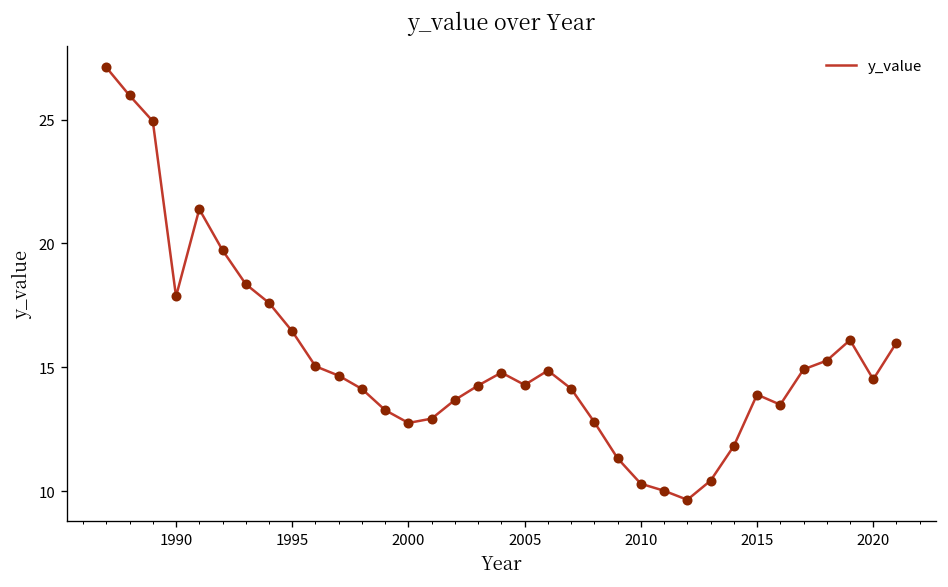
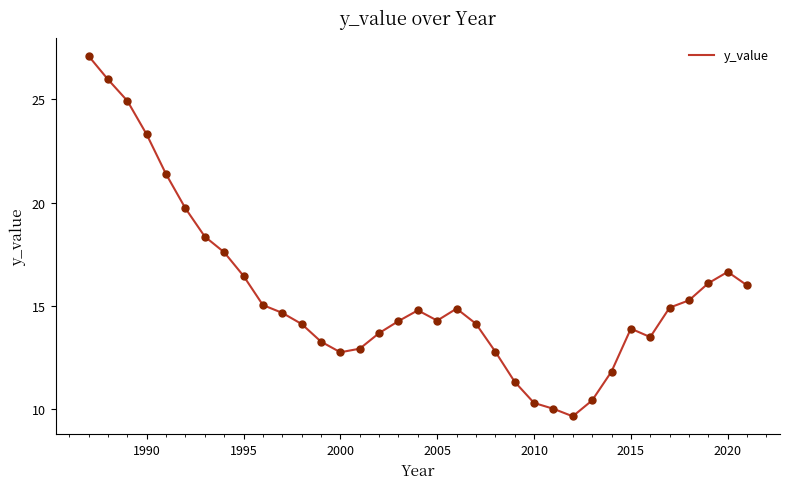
1990: 17.9 -> 23.3
2020: 14.5 -> 16.6
